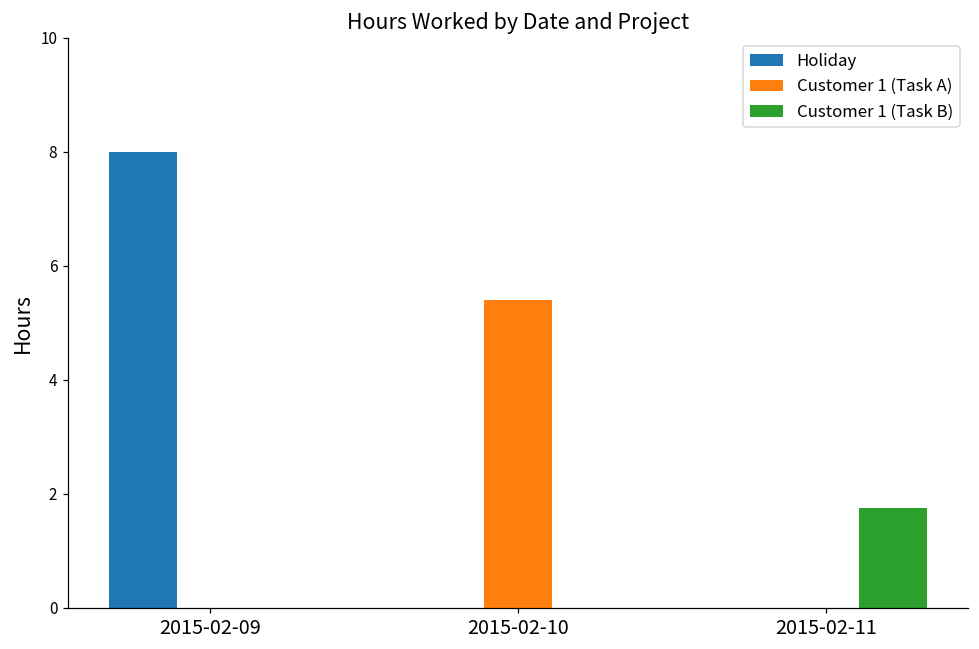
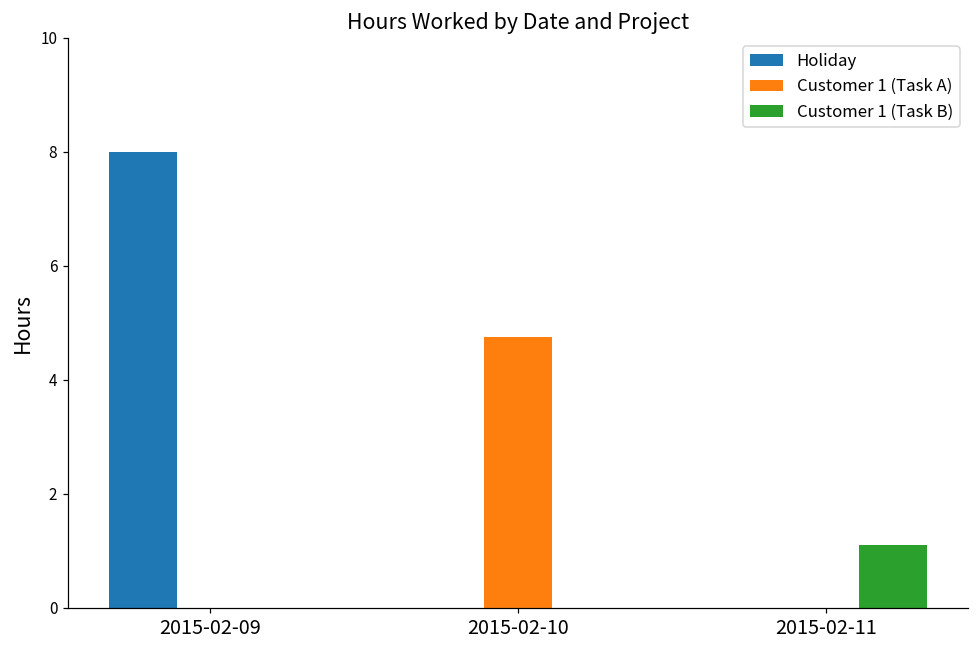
Customer 1 (Task A), 2015-02-10: 5.4 -> 4.8
Customer 1 (Task B), 2015-02-11: 1.8 -> 1.1
